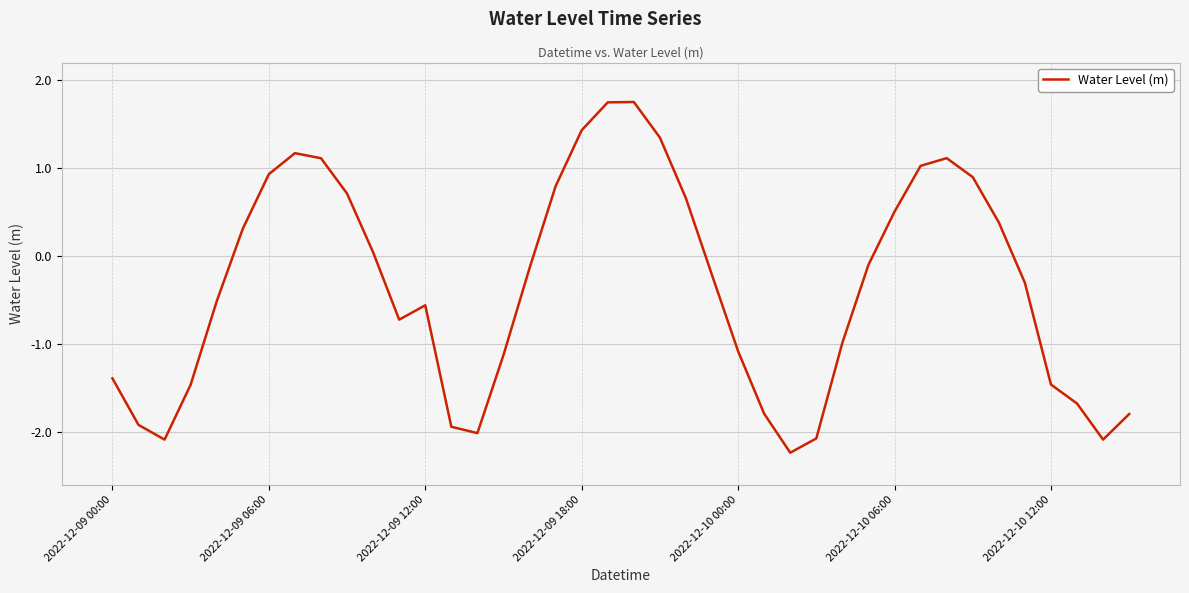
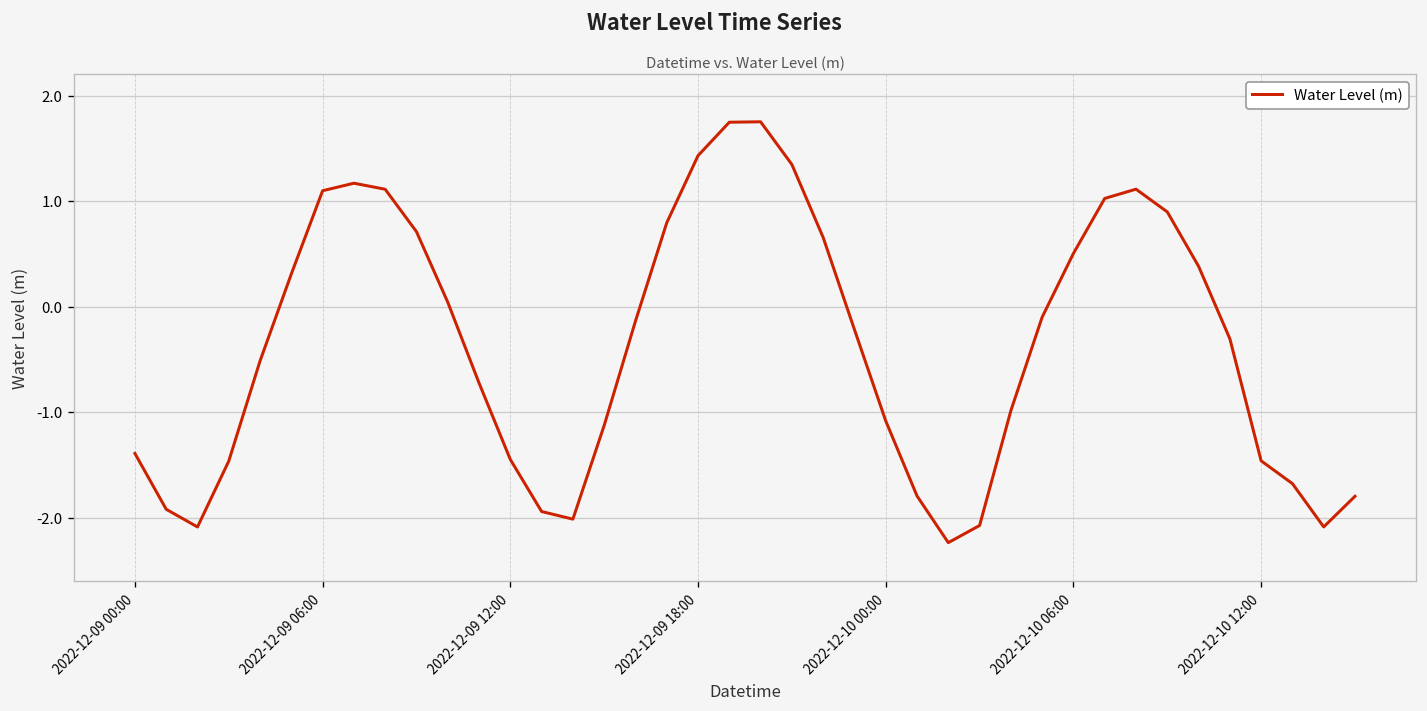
2022-12-09 06:00: 0.9 -> 1.1
2022-12-09 12:00: -0.6 -> -1.4
